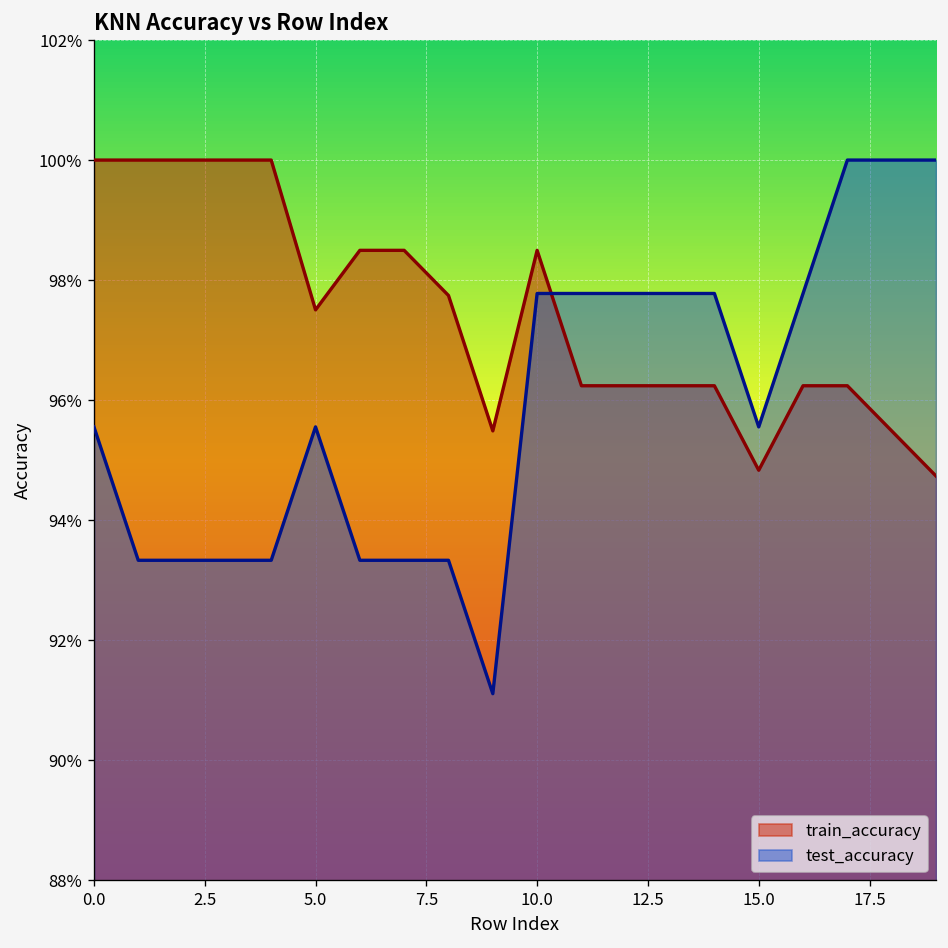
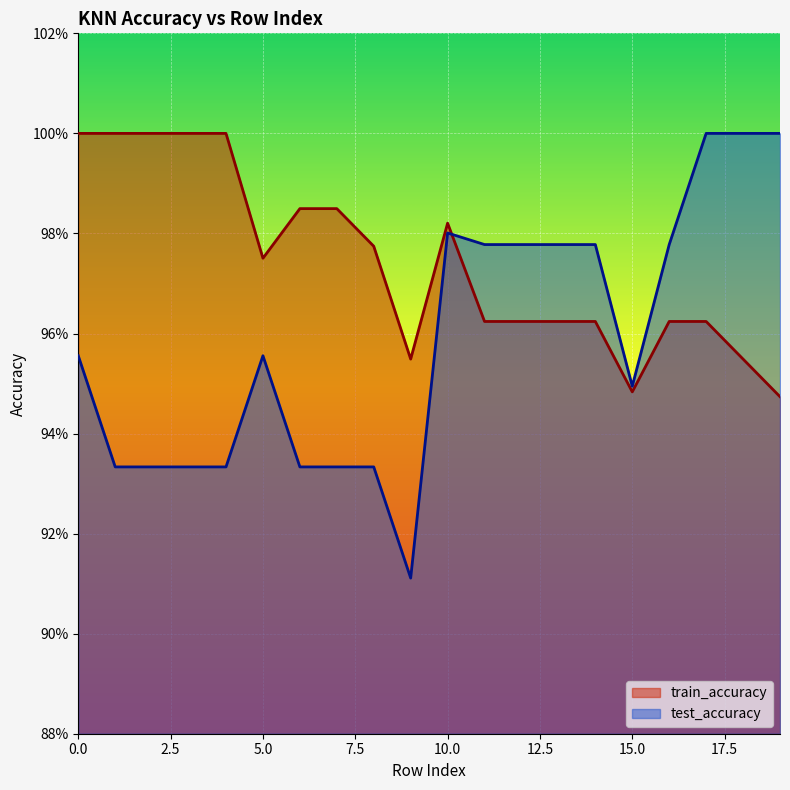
train_accuracy, 10.0: 98.5% -> 98.2%
test_accuracy, 10.0: 97.8% -> 98.0%
test_accuracy, 15.0: 95.6% -> 94.9%
